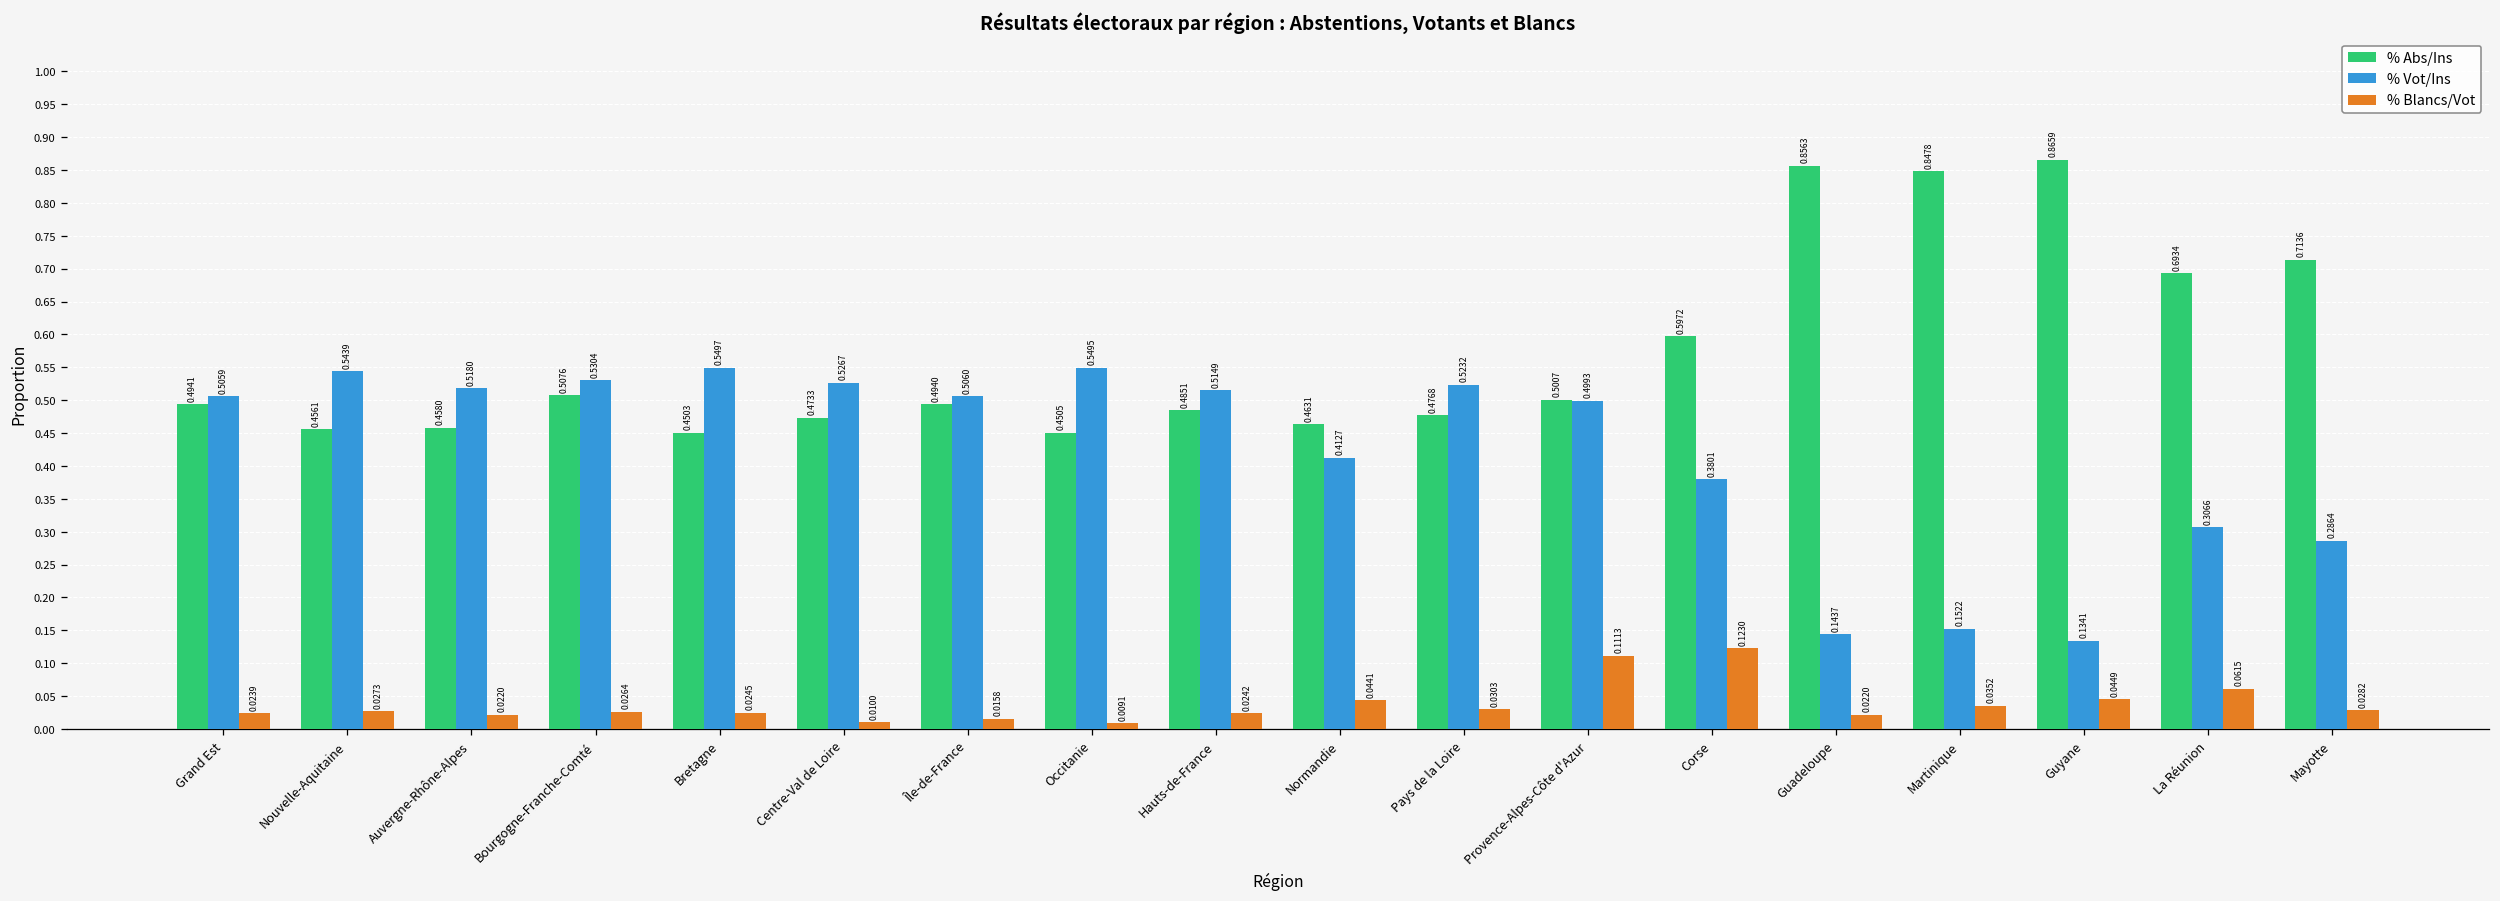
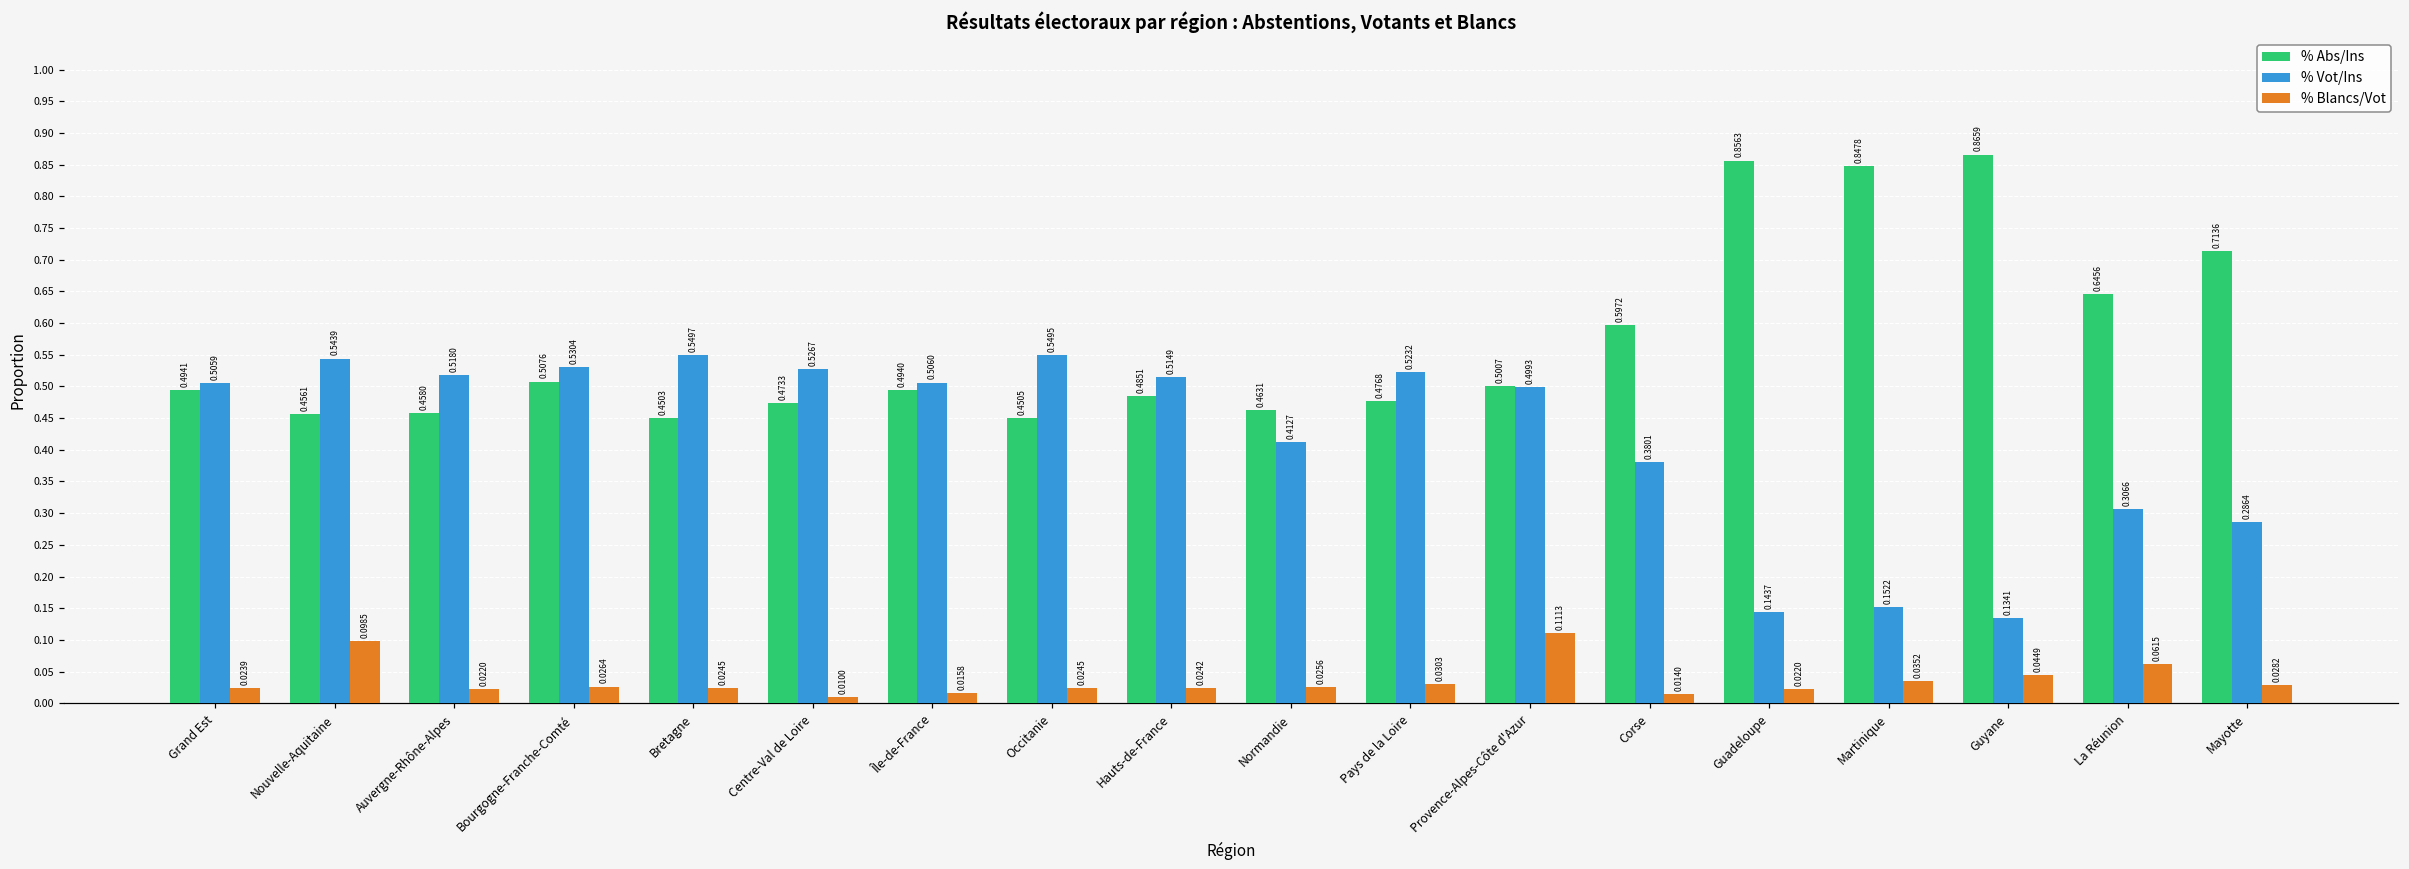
% Blancs/Vot, Nouvelle-Aquitaine: 0.0273 -> 0.0985
% Blancs/Vot, Occitanie: 0.0091 -> 0.0245
% Blancs/Vot, Normandie: 0.0441 -> 0.0256
% Blancs/Vot, Corse: 0.1230 -> 0.0140
% Abs/Ins, La Réunion: 0.6934 -> 0.6456
